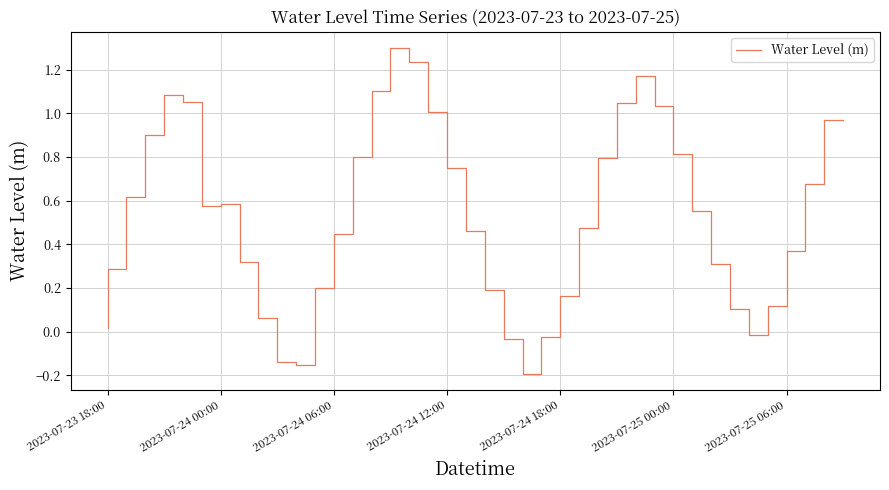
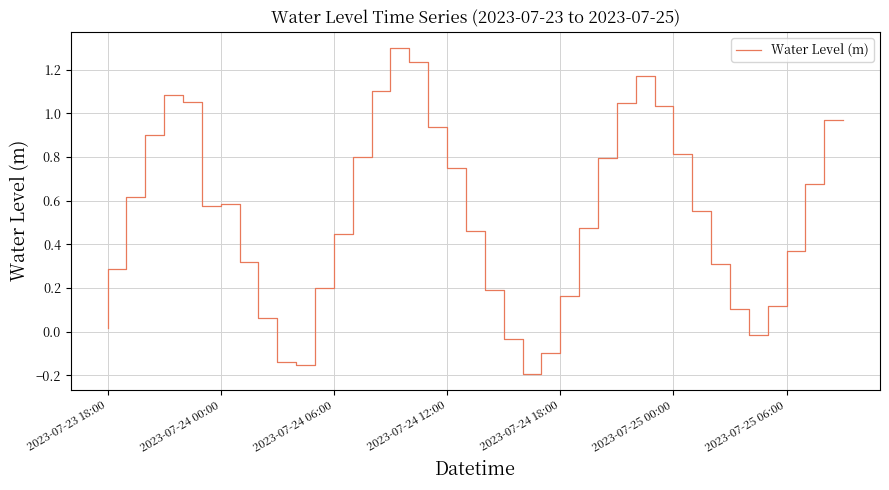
2023-07-24 12:00: 1.01 -> 0.94
2023-07-24 18:00: -0.03 -> -0.10
